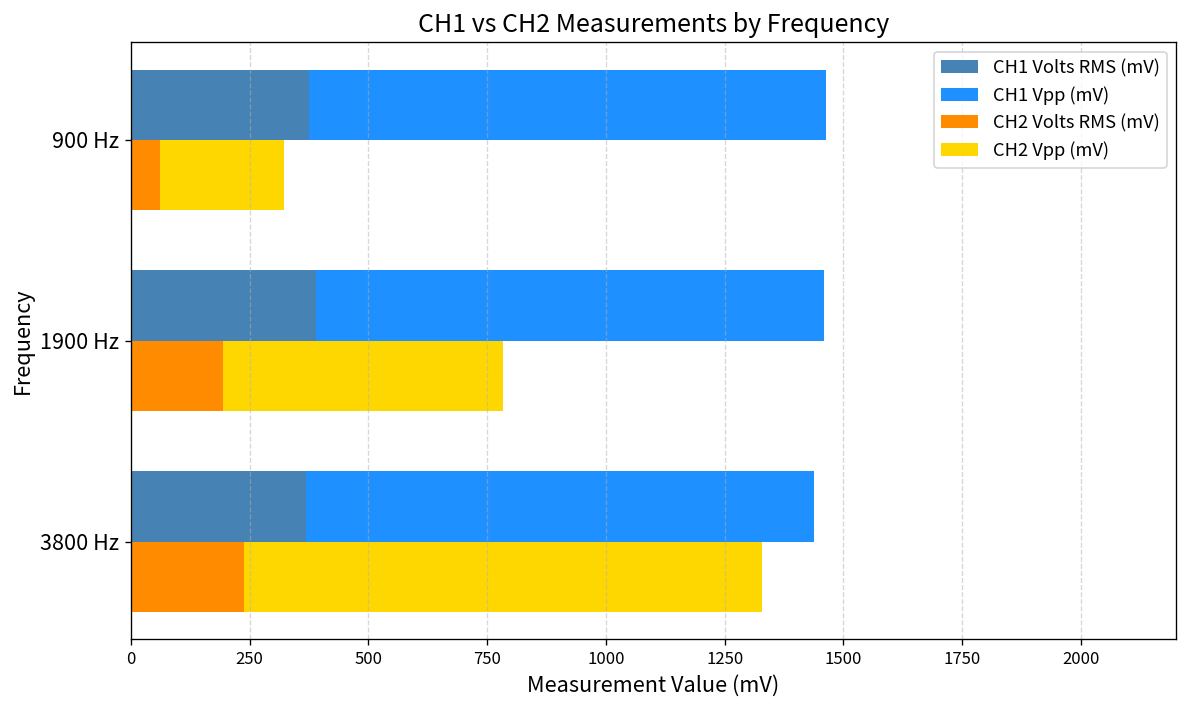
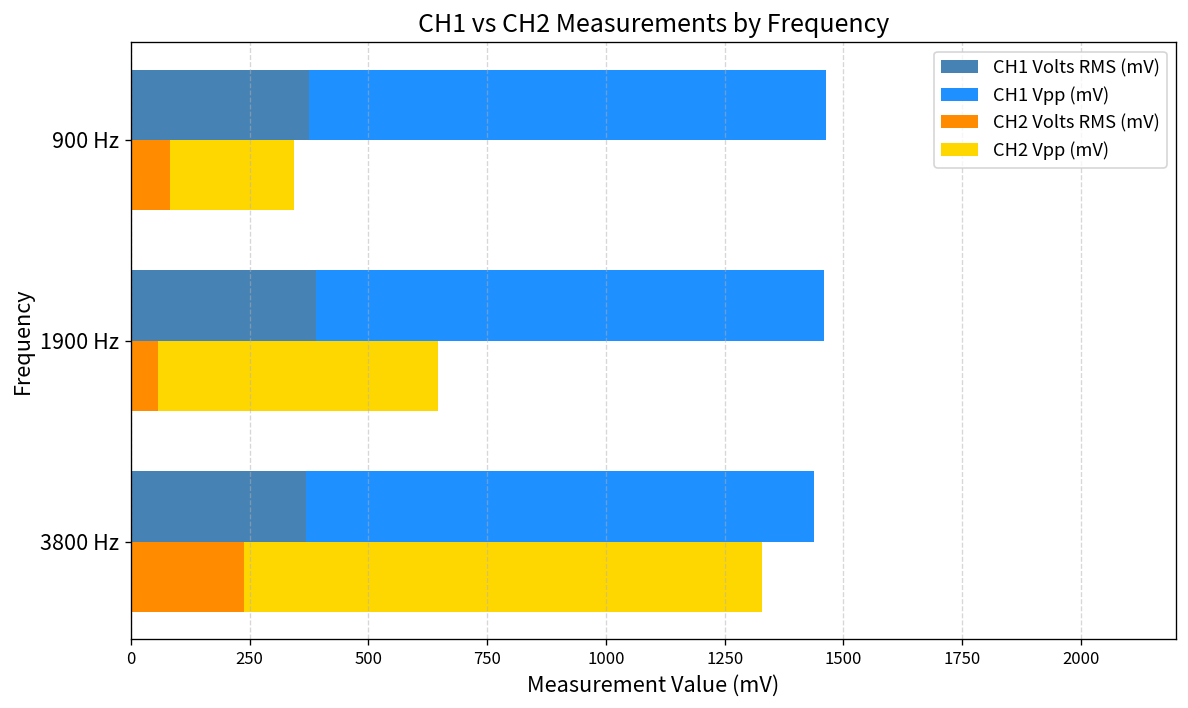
CH2 Volts RMS (mV), 900 Hz: 60 -> 80
CH2 Volts RMS (mV), 1900 Hz: 190 -> 60
